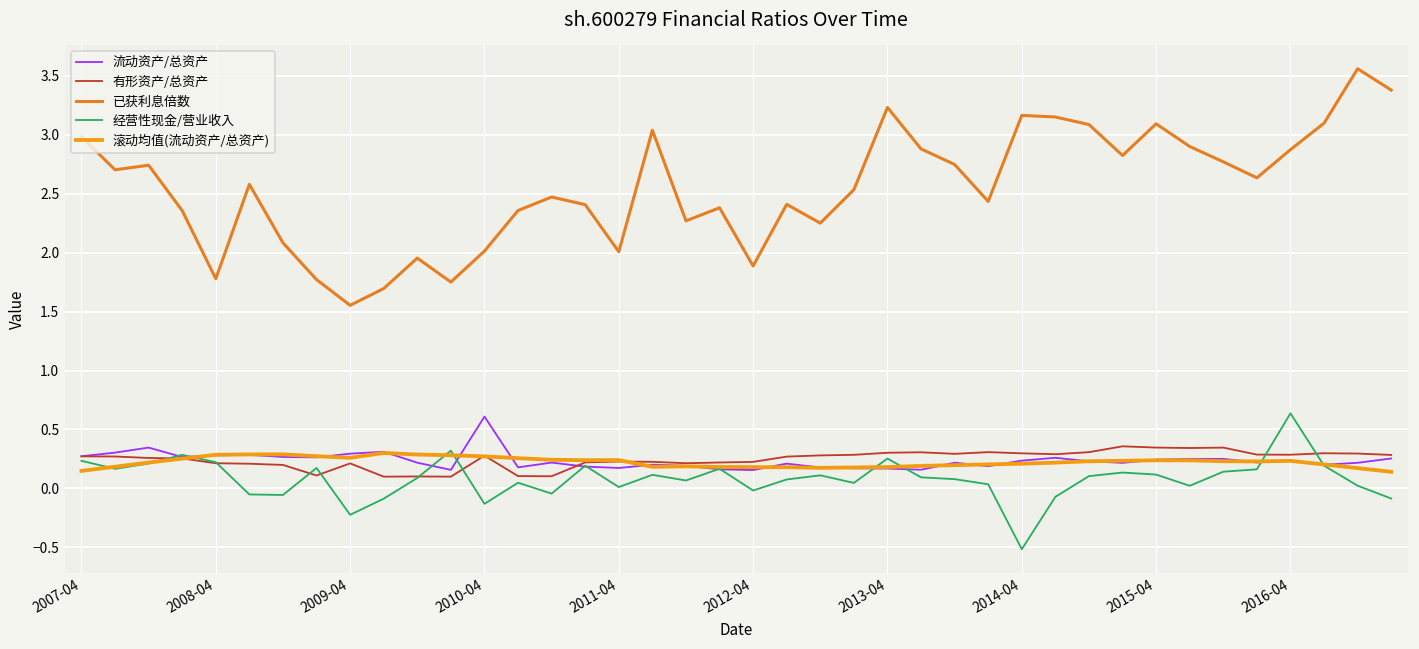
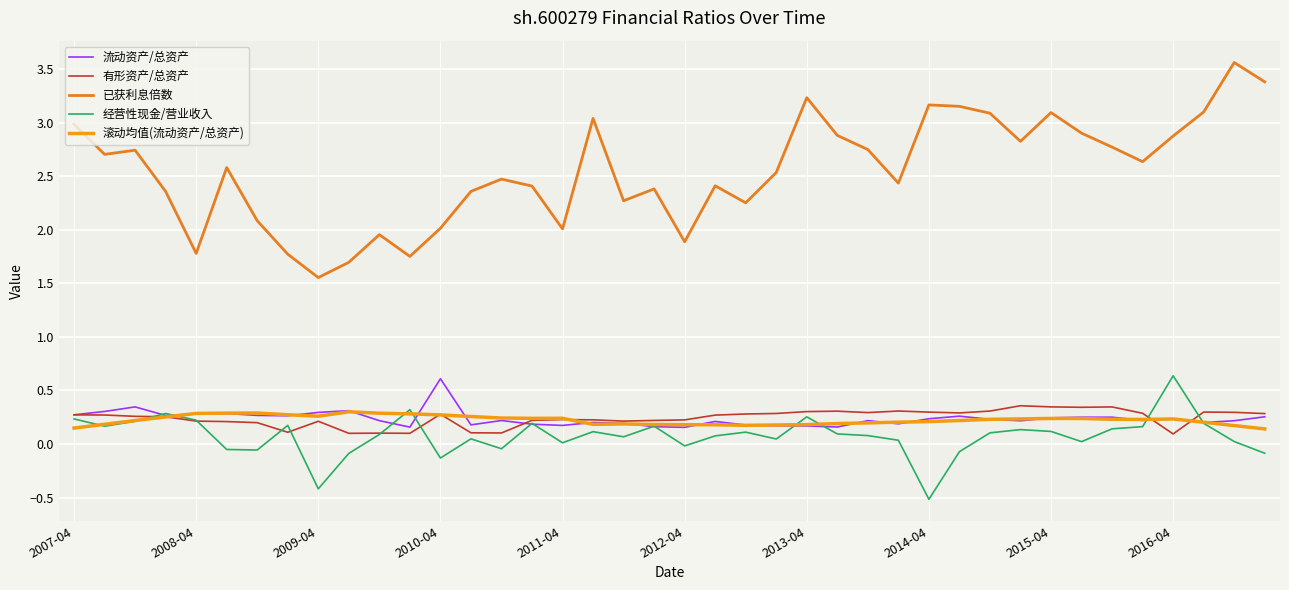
经营性现金/营业收入, 2009-04: -0.22 -> -0.42
有形资产/总资产, 2016-04: 0.29 -> 0.09
